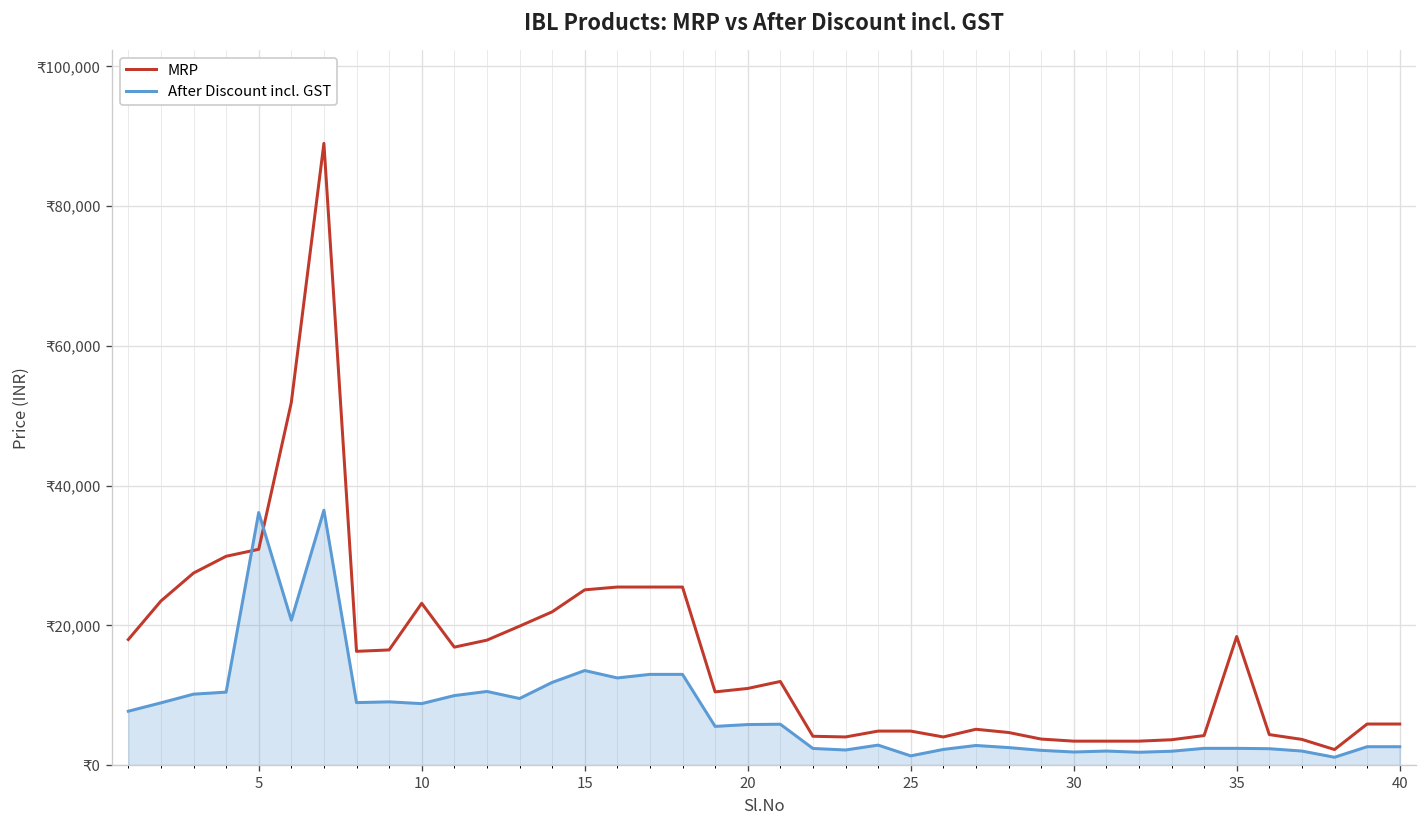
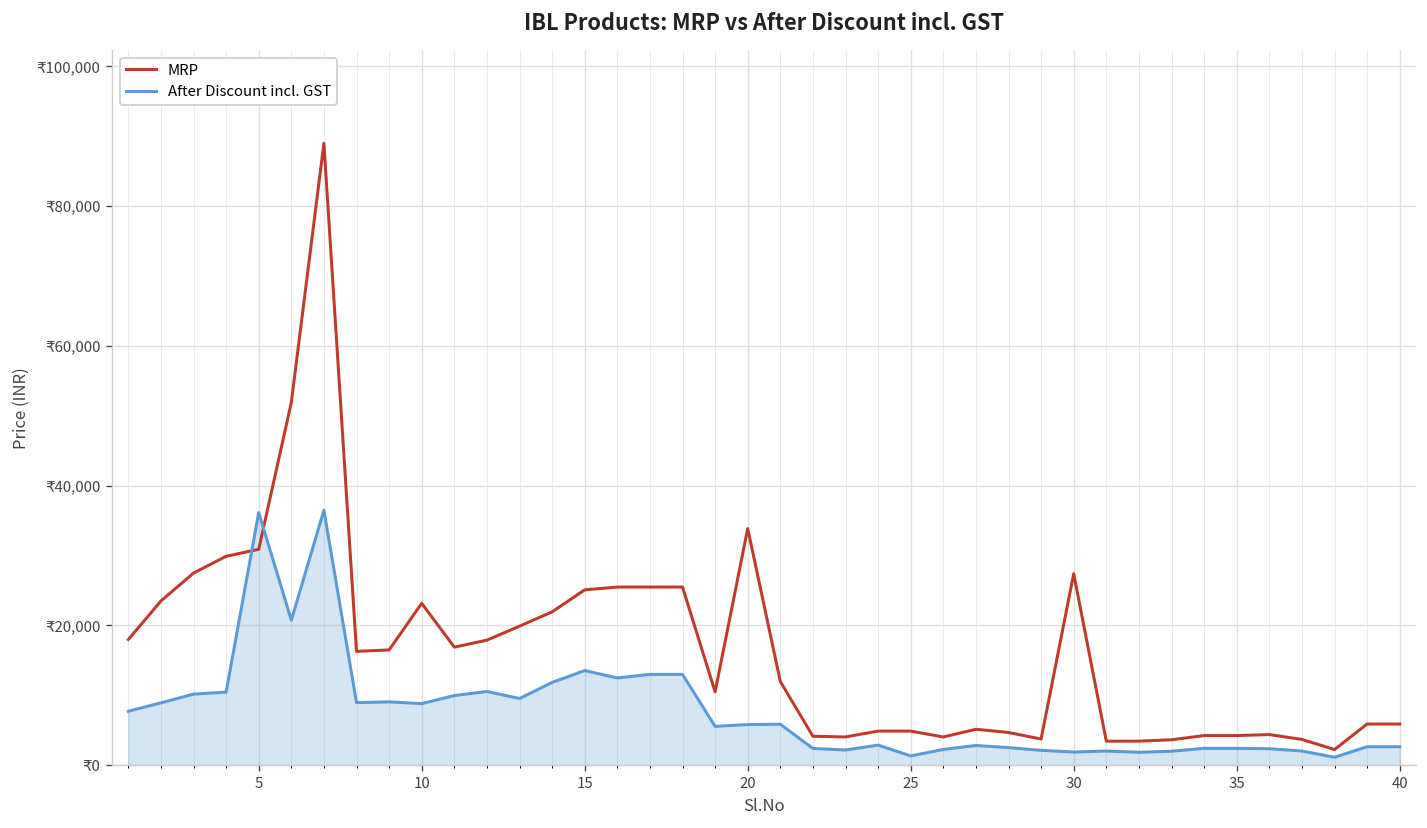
MRP, 20: ₹11,000 -> ₹34,000
MRP, 30: ₹3,000 -> ₹27,000
MRP, 35: ₹18,000 -> ₹4,000
